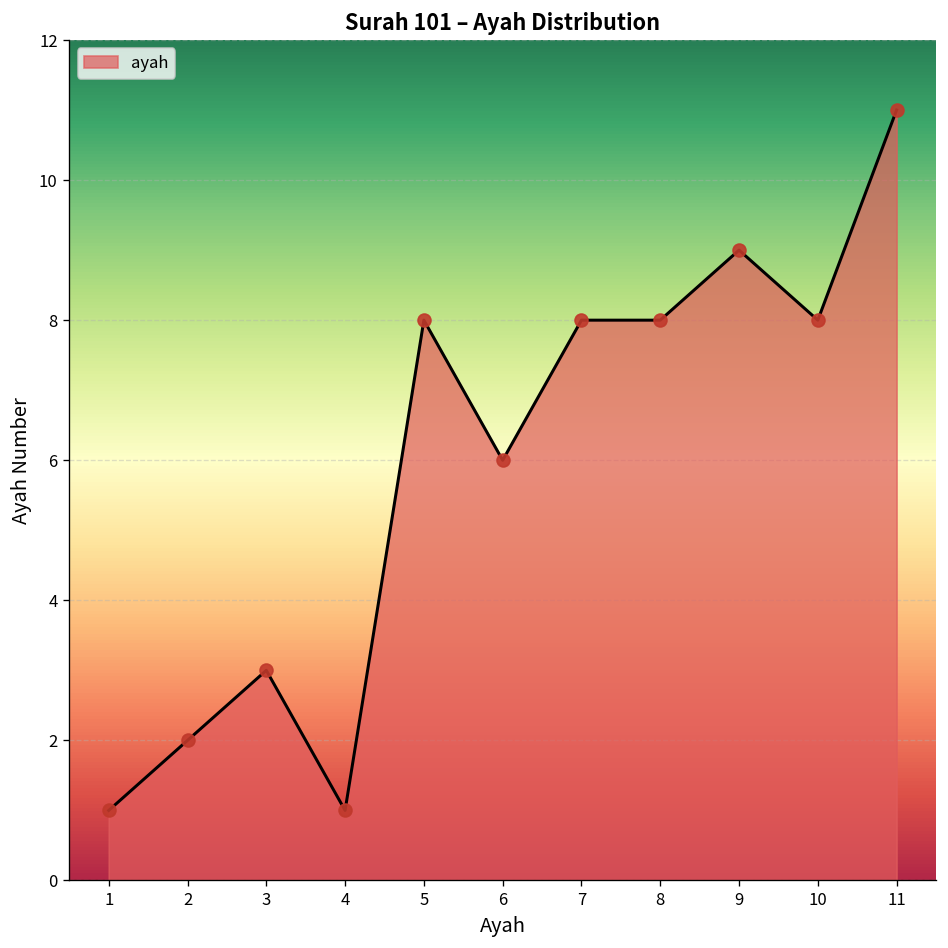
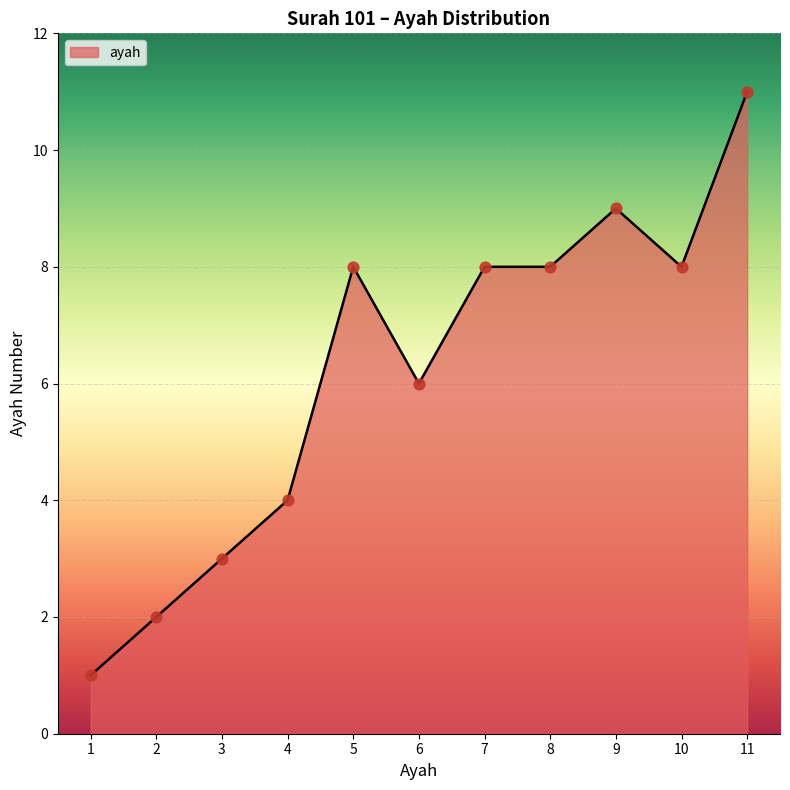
4: 1 -> 4
